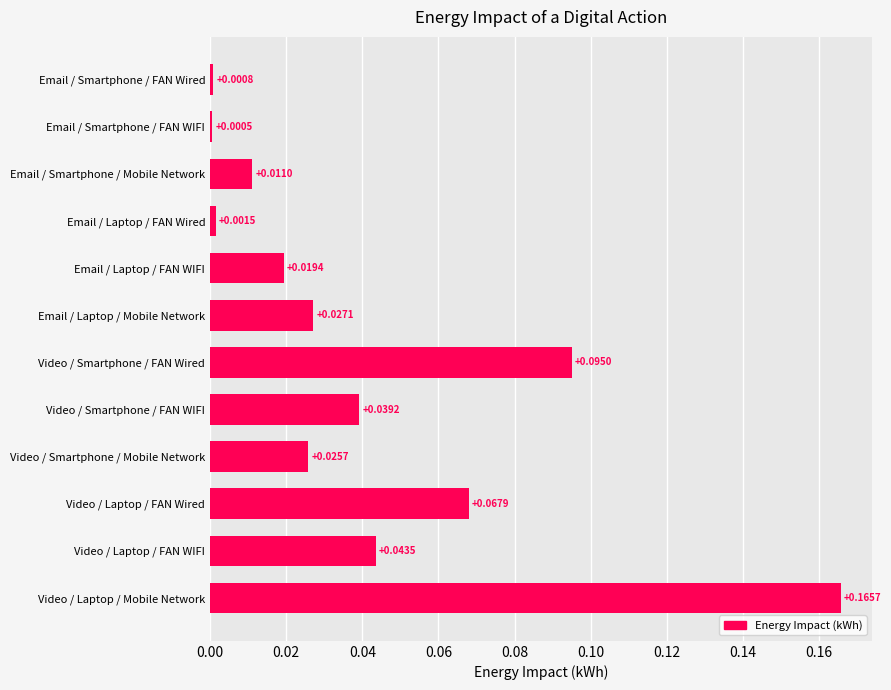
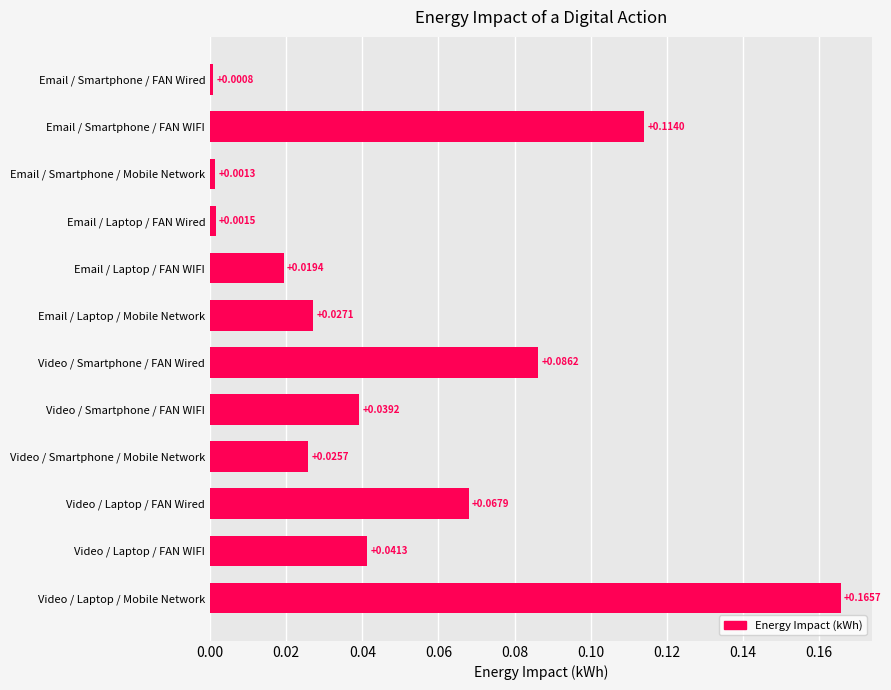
Email / Smartphone / FAN WIFI: +0.0005 -> +0.1140
Email / Smartphone / Mobile Network: +0.0110 -> +0.0013
Video / Smartphone / FAN Wired: +0.0950 -> +0.0862
Video / Laptop / FAN WIFI: +0.0435 -> +0.0413
